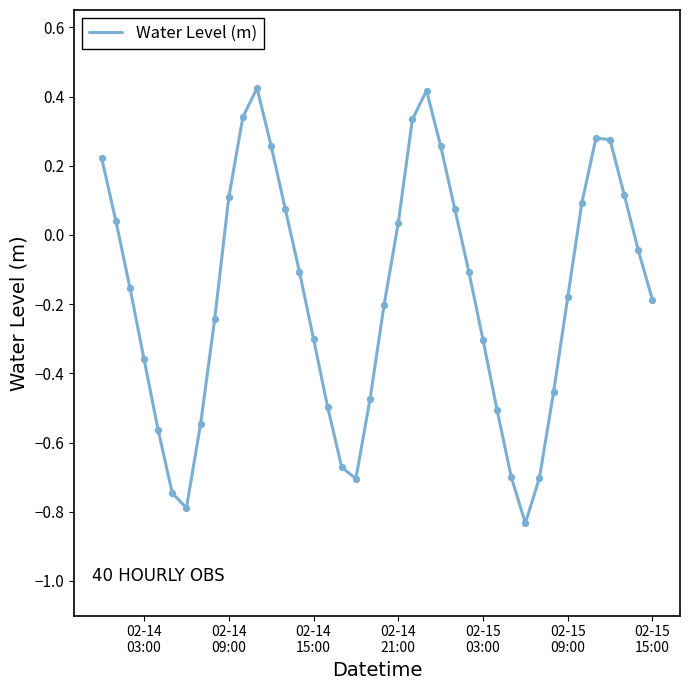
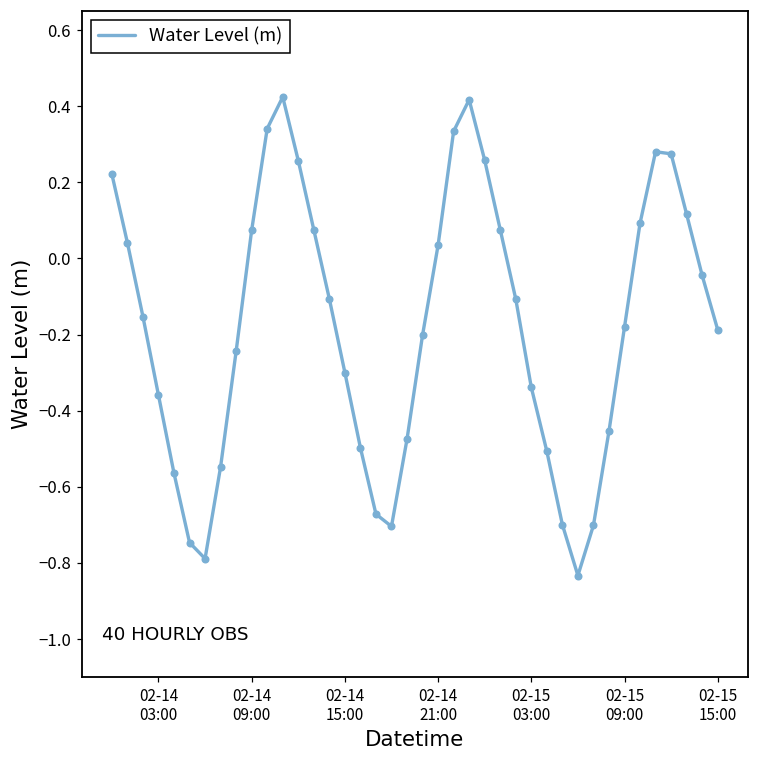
02-14 09:00: 0.11 -> 0.07
02-15 03:00: -0.30 -> -0.34
